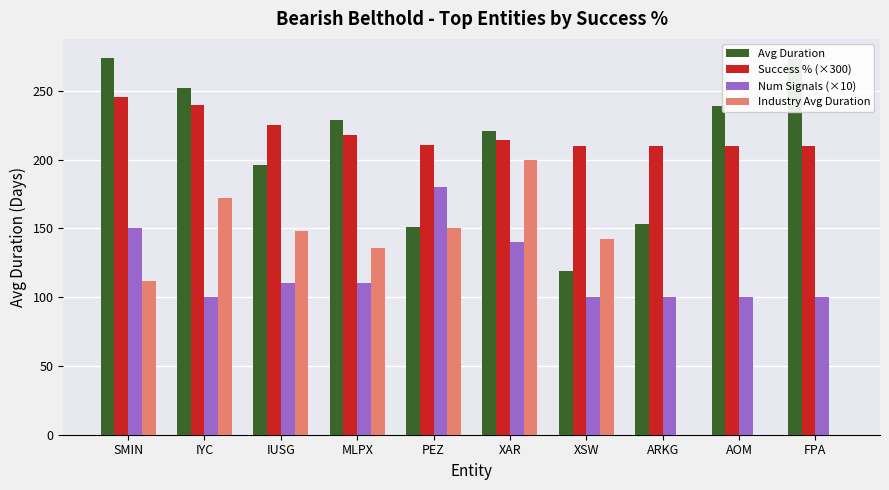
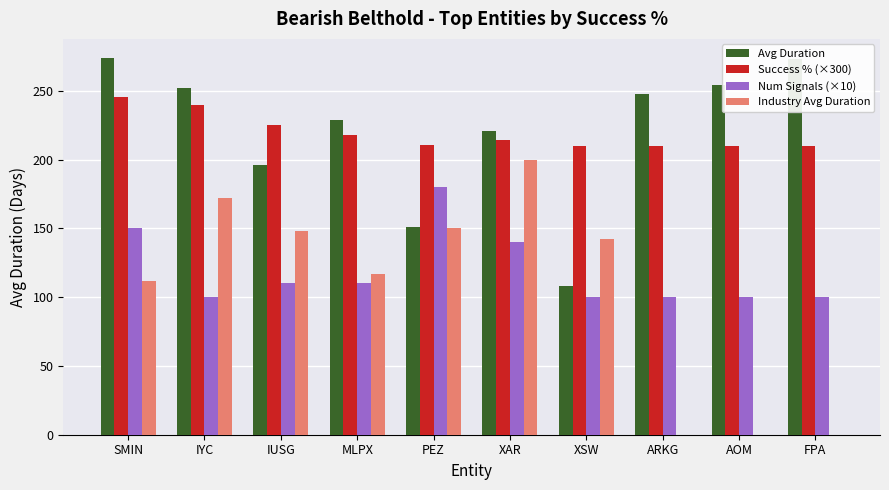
Industry Avg Duration, MLPX: 136 -> 117
Avg Duration, XSW: 119 -> 108
Avg Duration, ARKG: 153 -> 248
Avg Duration, AOM: 239 -> 254
